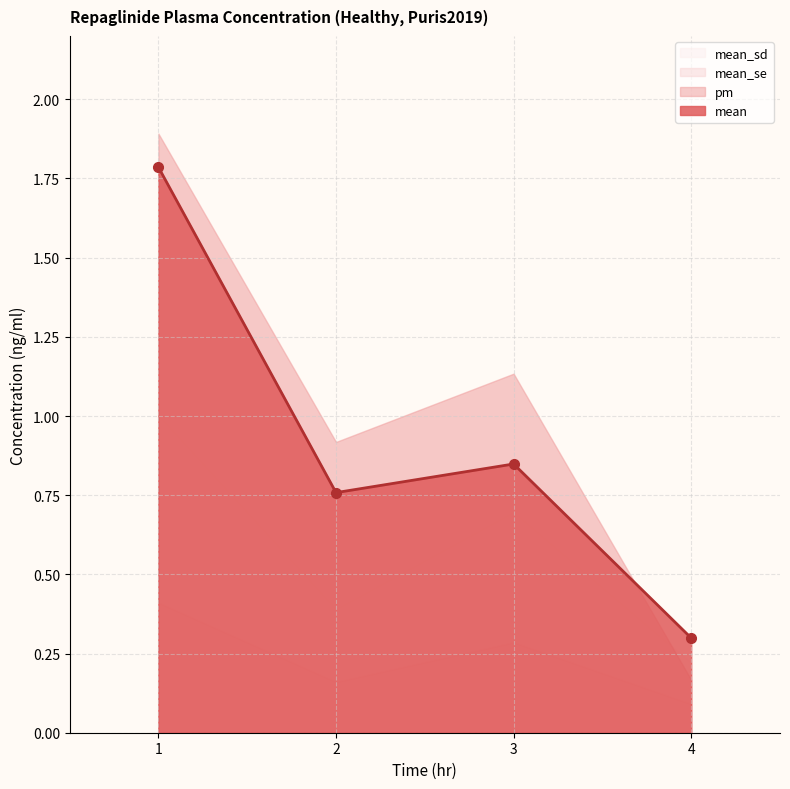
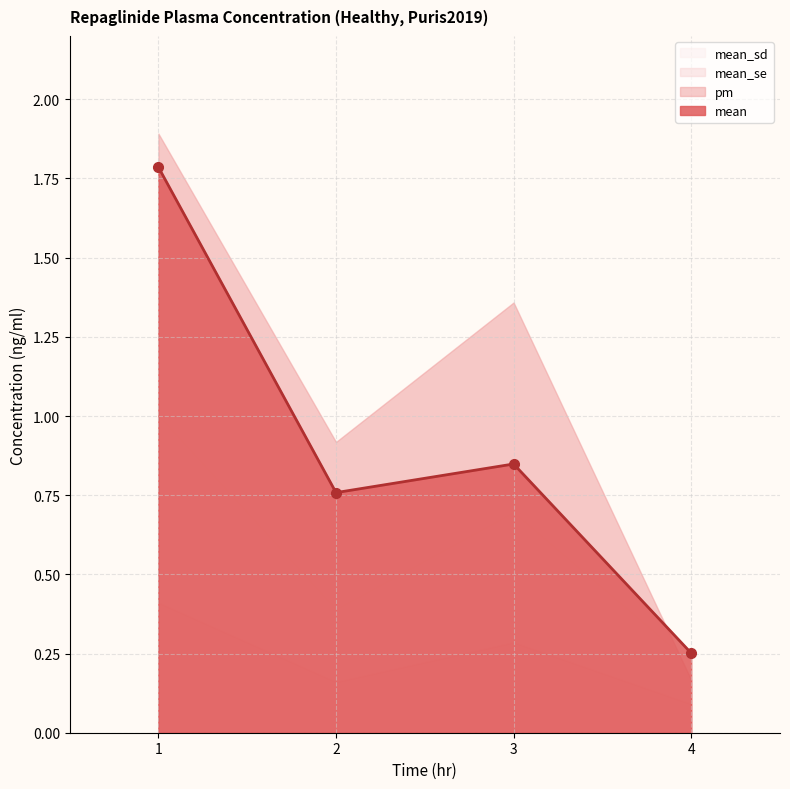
pm, 3: 1.13 -> 1.36
mean, 4: 0.30 -> 0.25
